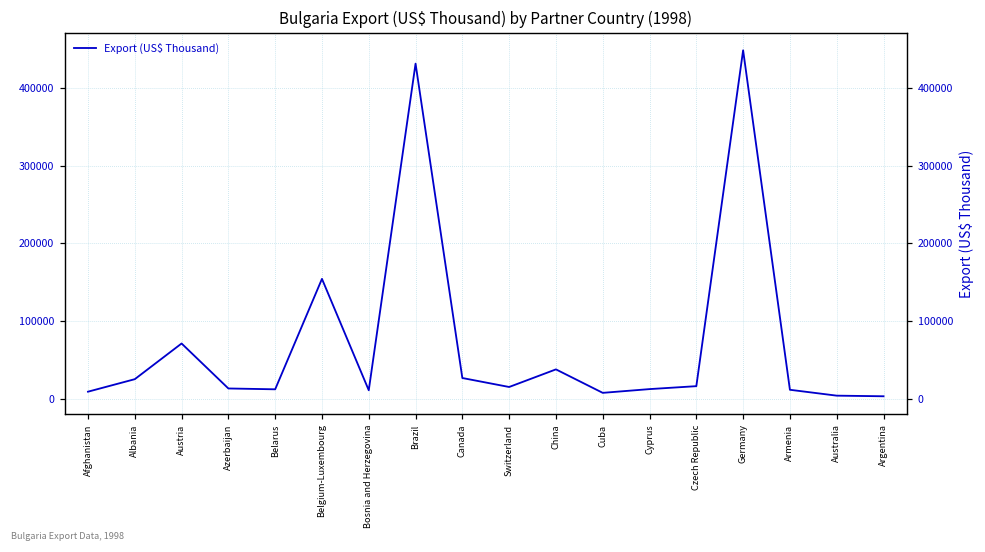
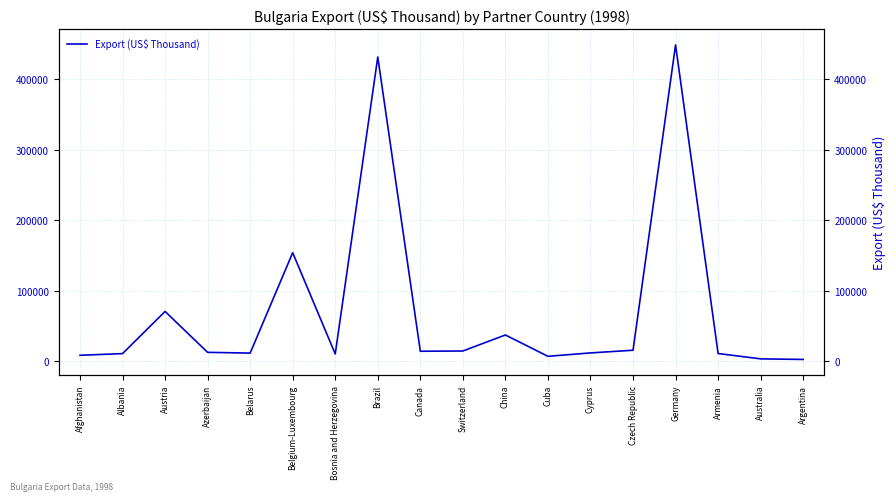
Albania: 20000 -> 10000
Canada: 30000 -> 10000
